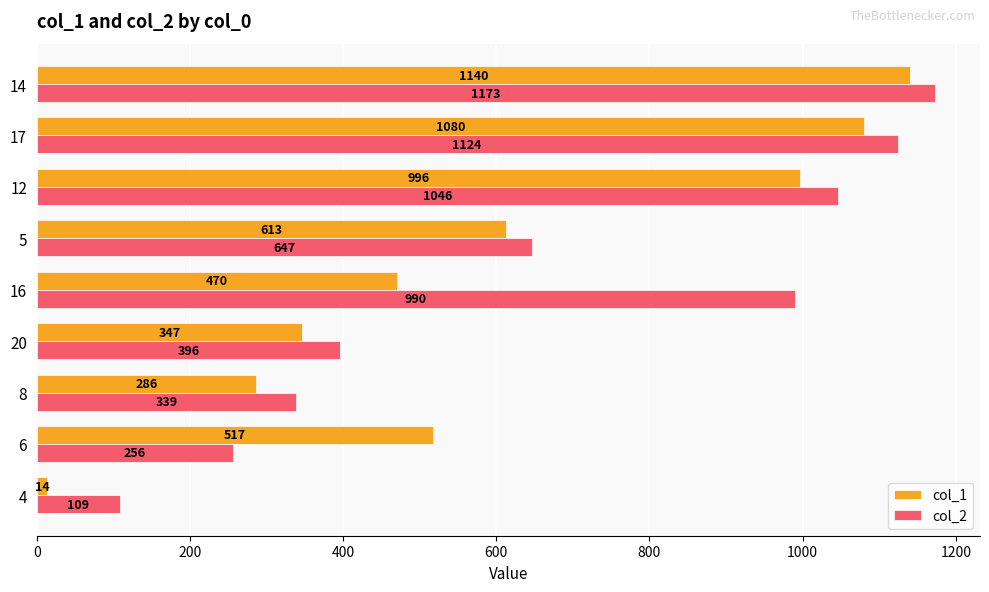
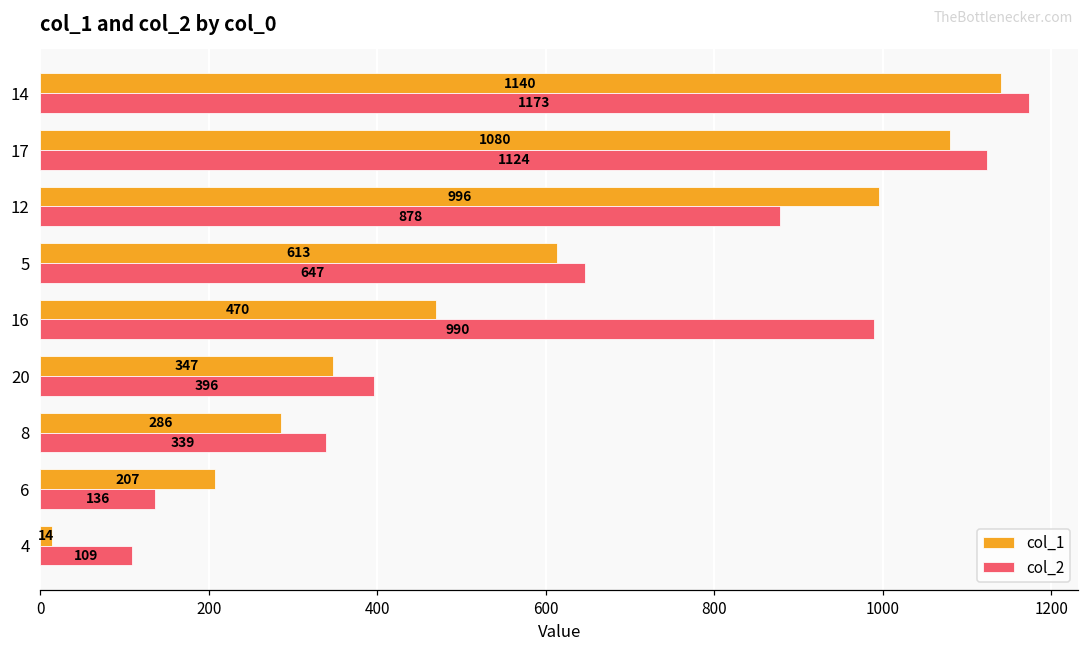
col_2, 12: 1046 -> 878
col_1, 6: 517 -> 207
col_2, 6: 256 -> 136
